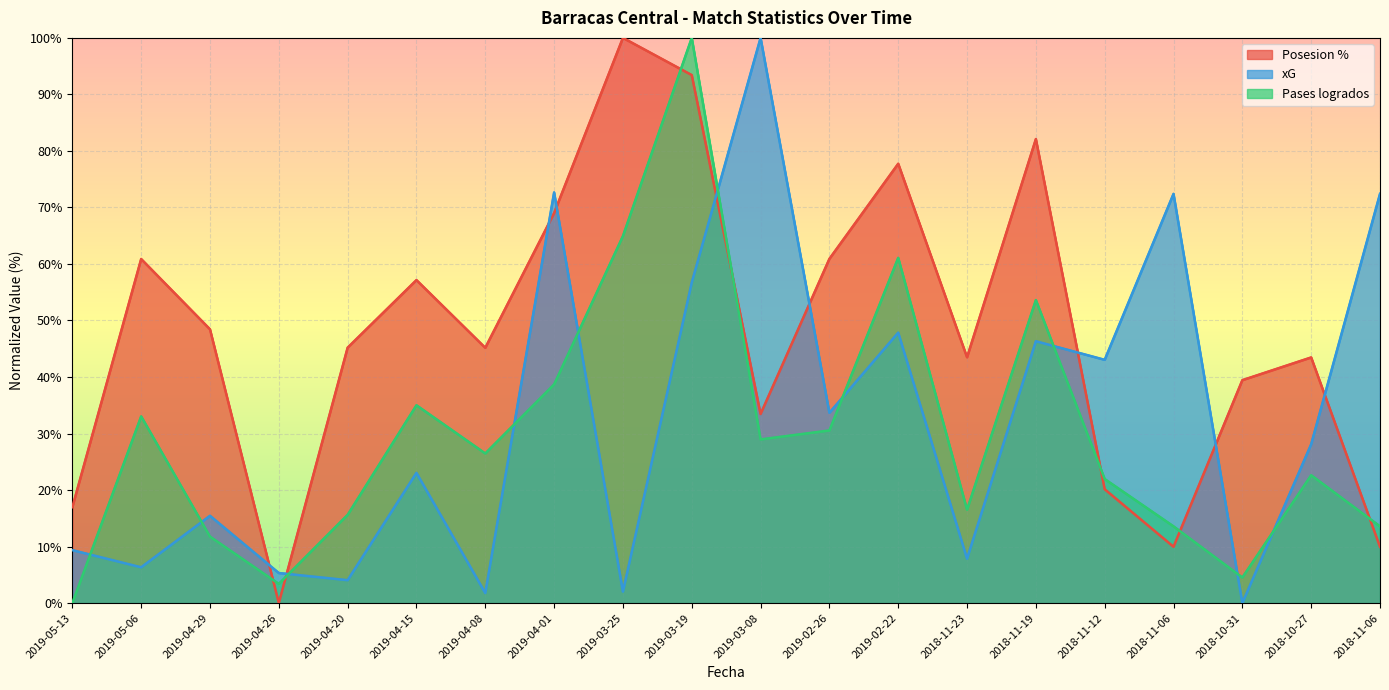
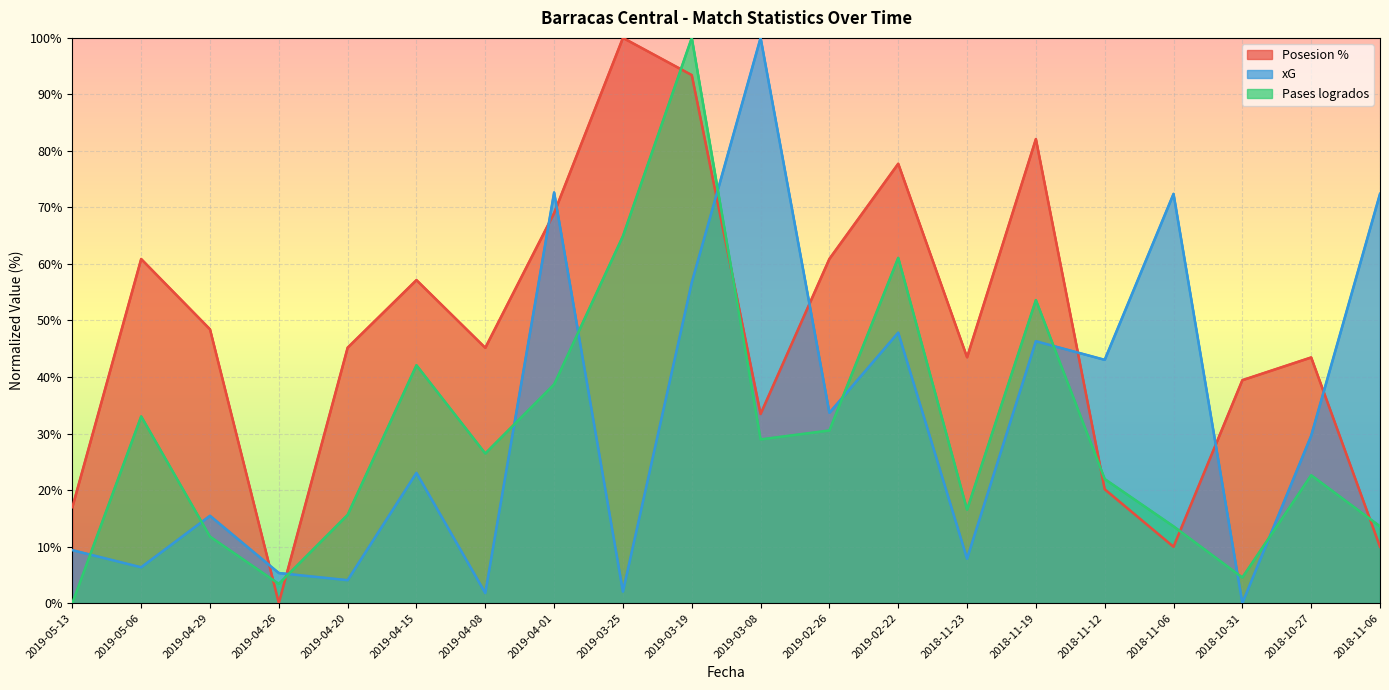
Pases logrados, 2019-04-15: 35% -> 42%
xG, 2018-10-27: 28% -> 30%
